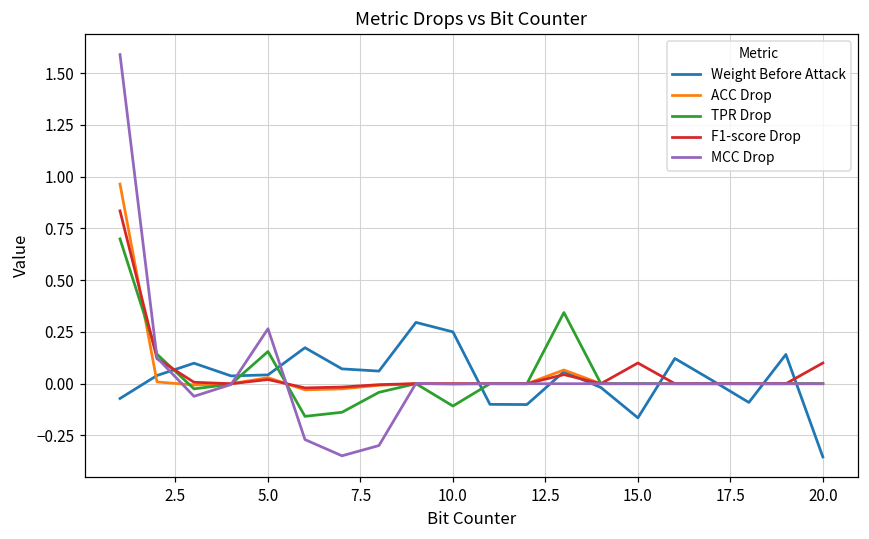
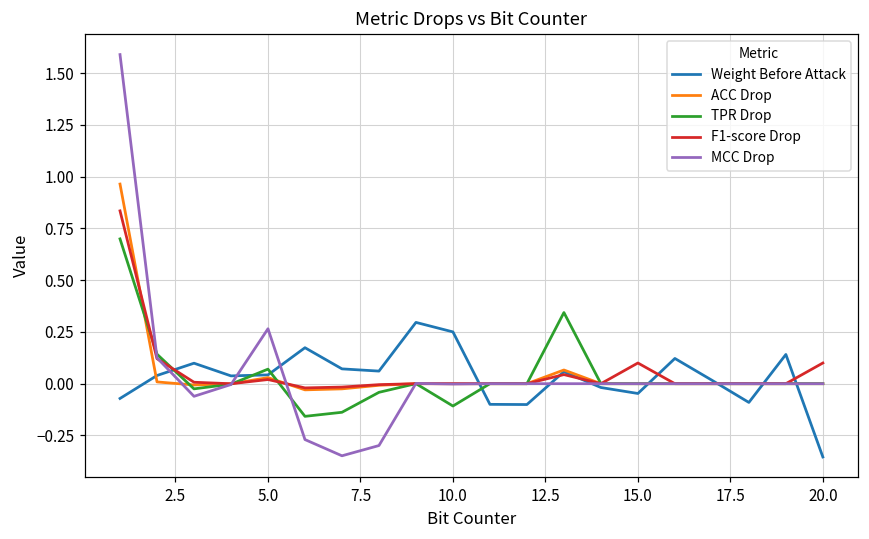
TPR Drop, 5.0: 0.16 -> 0.07
Weight Before Attack, 15.0: -0.16 -> -0.05
